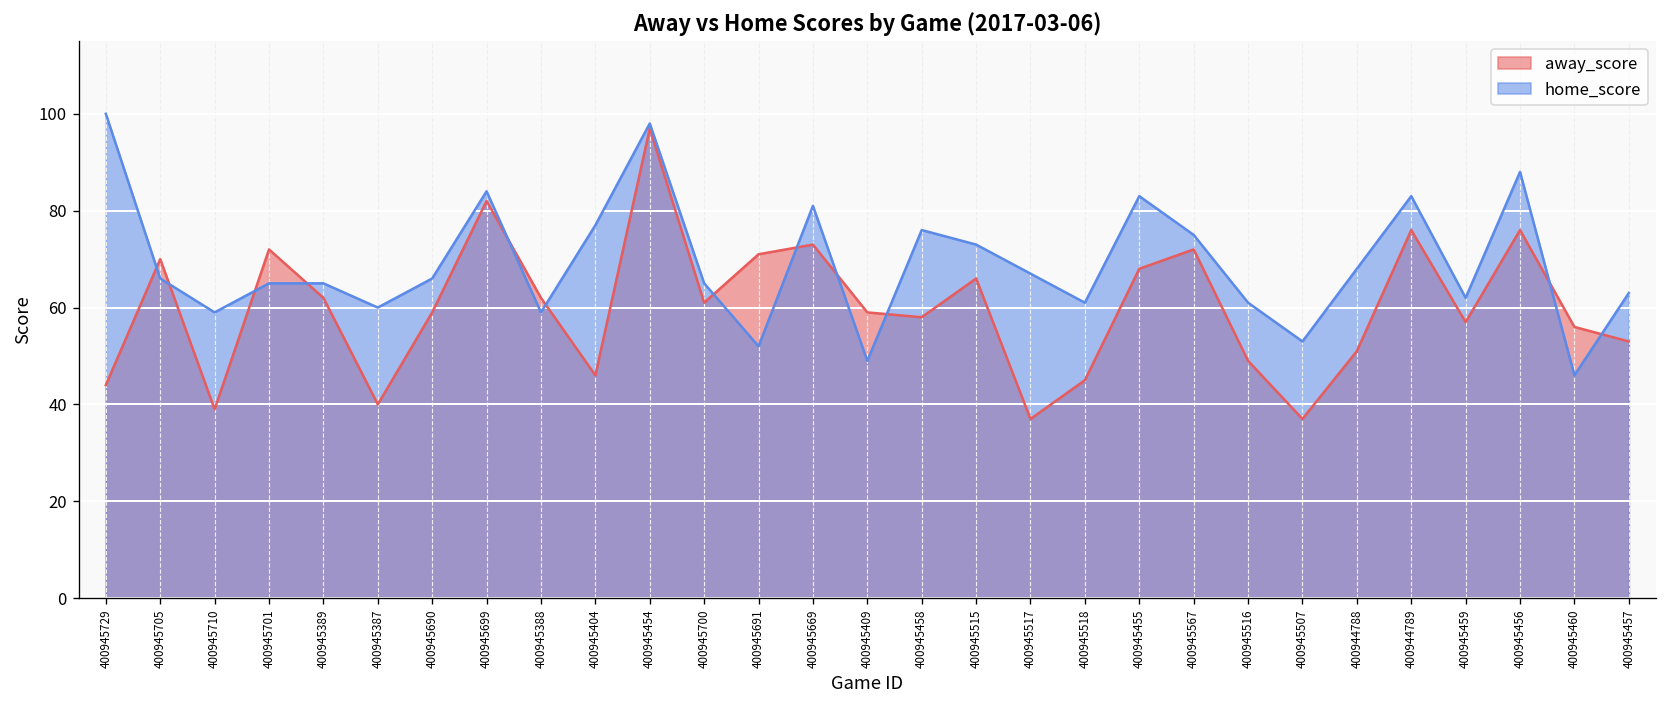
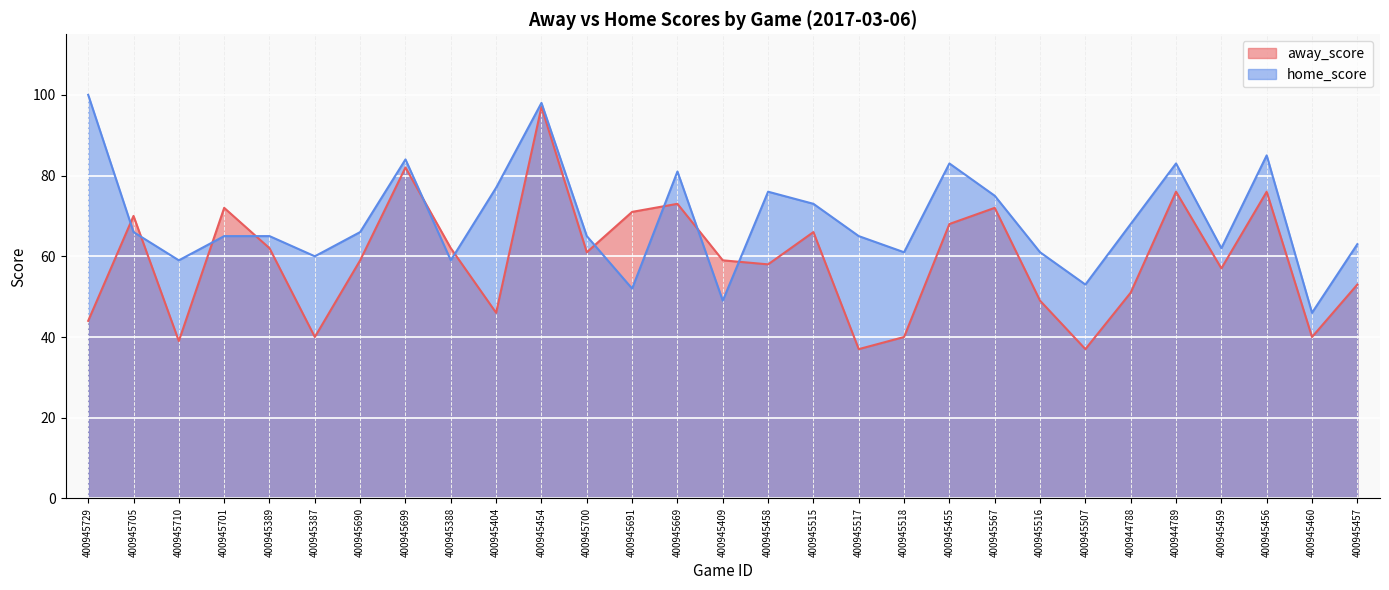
home_score, 400945517: 67 -> 65
away_score, 400945518: 45 -> 40
home_score, 400945456: 88 -> 85
away_score, 400945460: 56 -> 40
